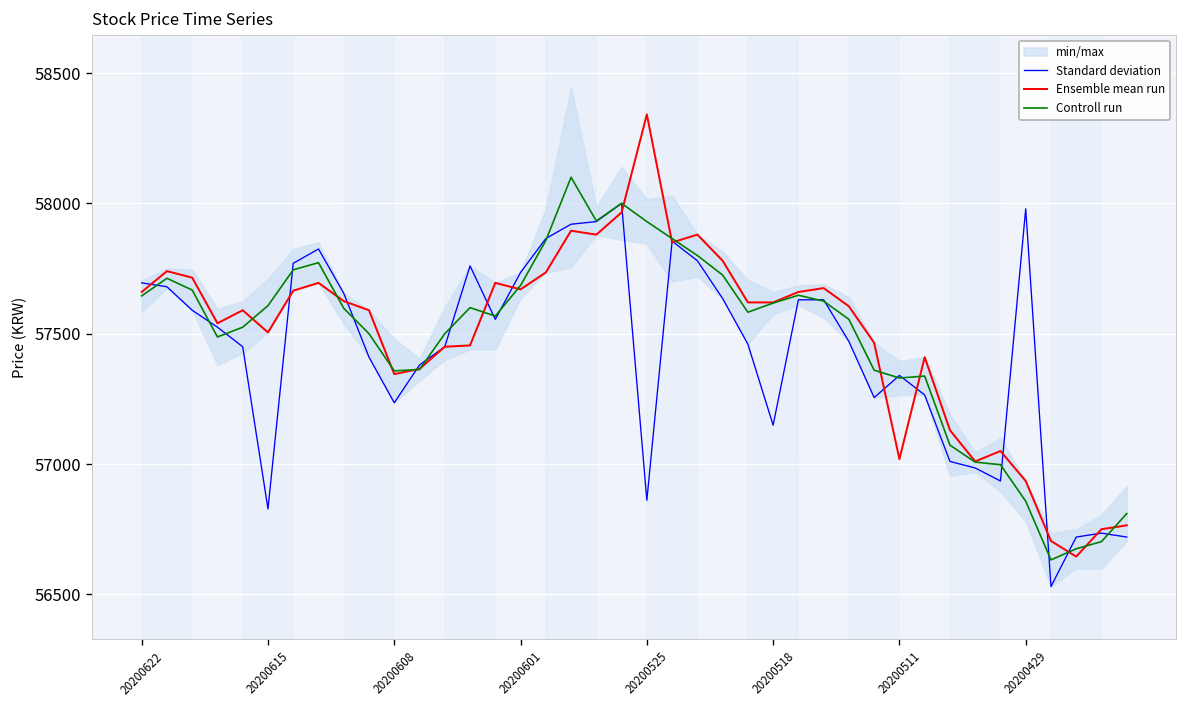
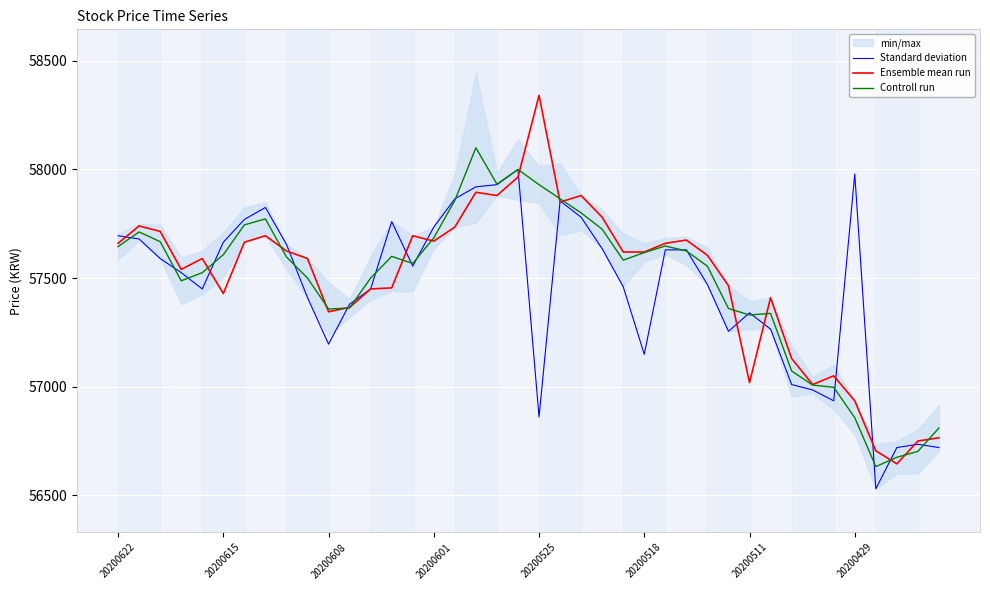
Standard deviation, 20200615: 56830 -> 57670
Ensemble mean run, 20200615: 57510 -> 57430
Standard deviation, 20200608: 57240 -> 57200
